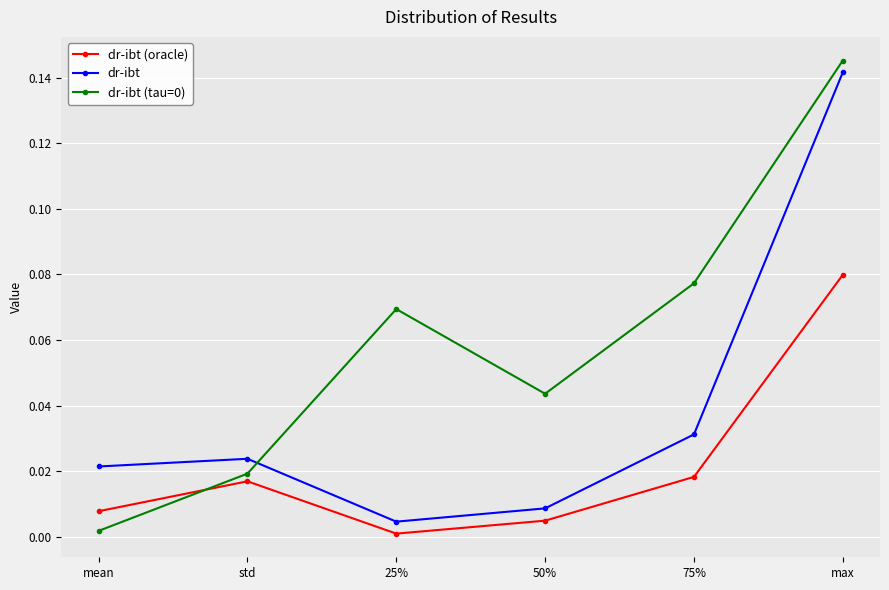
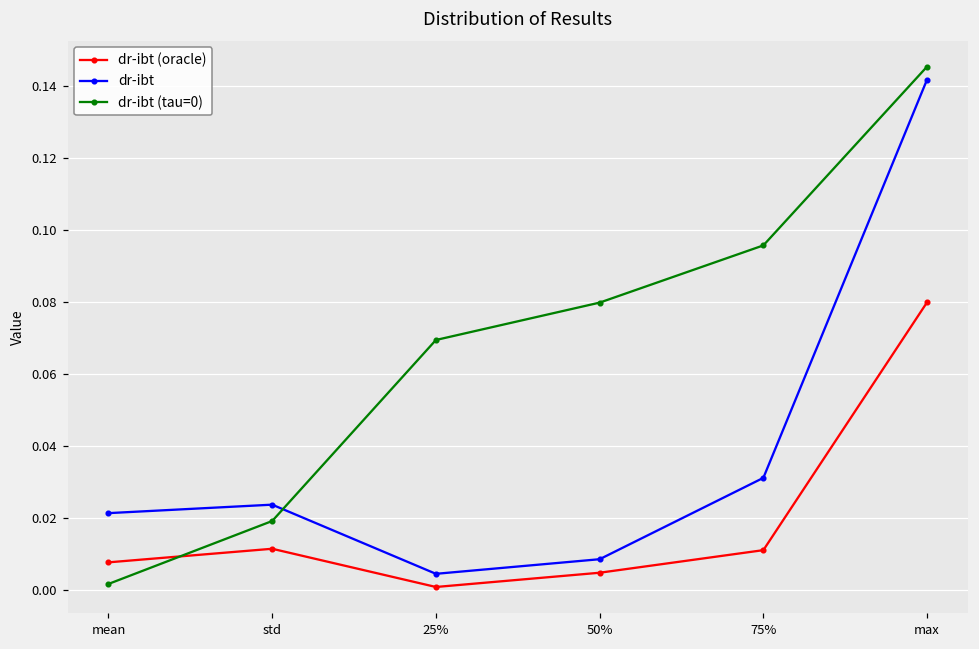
dr-ibt (oracle), std: 0.017 -> 0.012
dr-ibt (tau=0), 50%: 0.044 -> 0.080
dr-ibt (oracle), 75%: 0.018 -> 0.011
dr-ibt (tau=0), 75%: 0.077 -> 0.096
